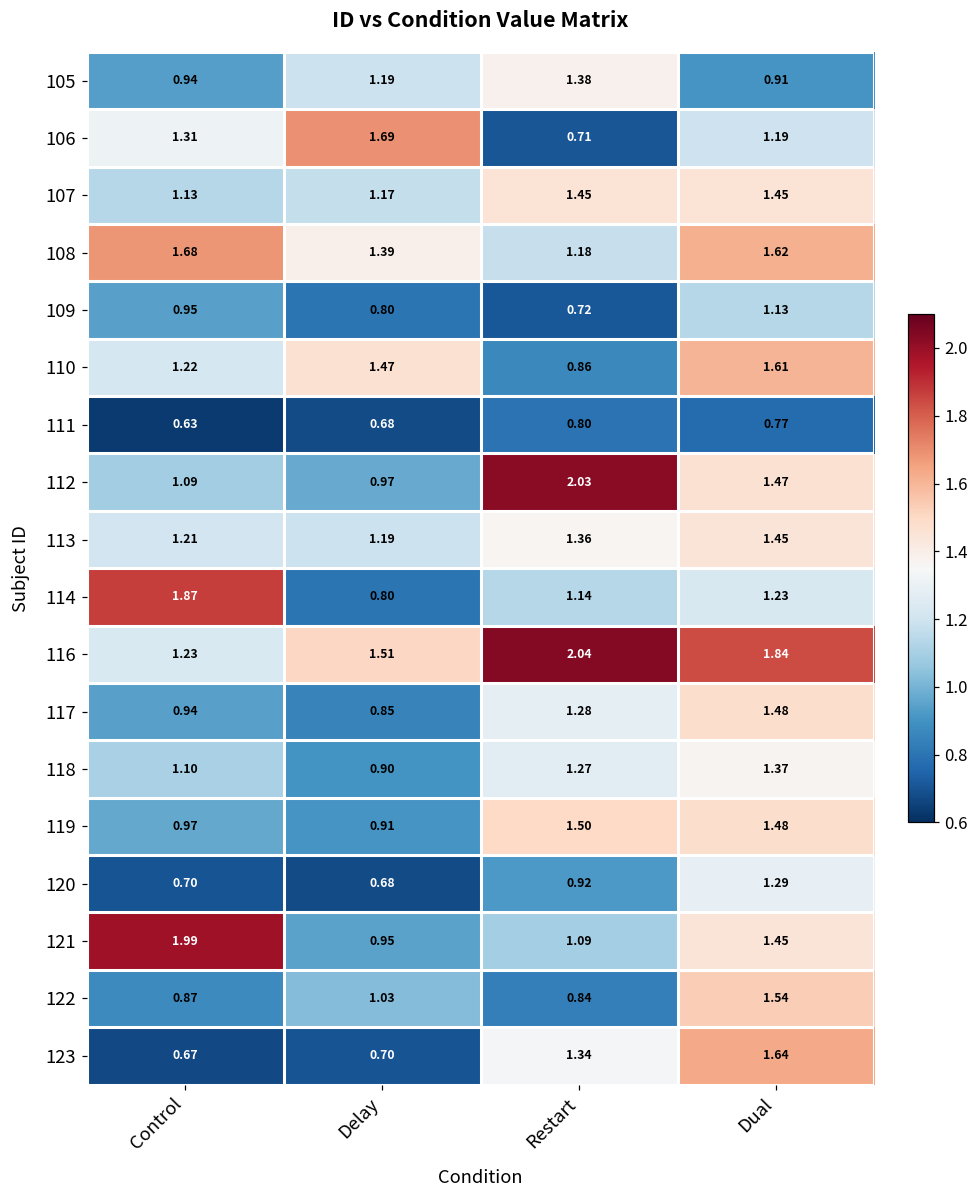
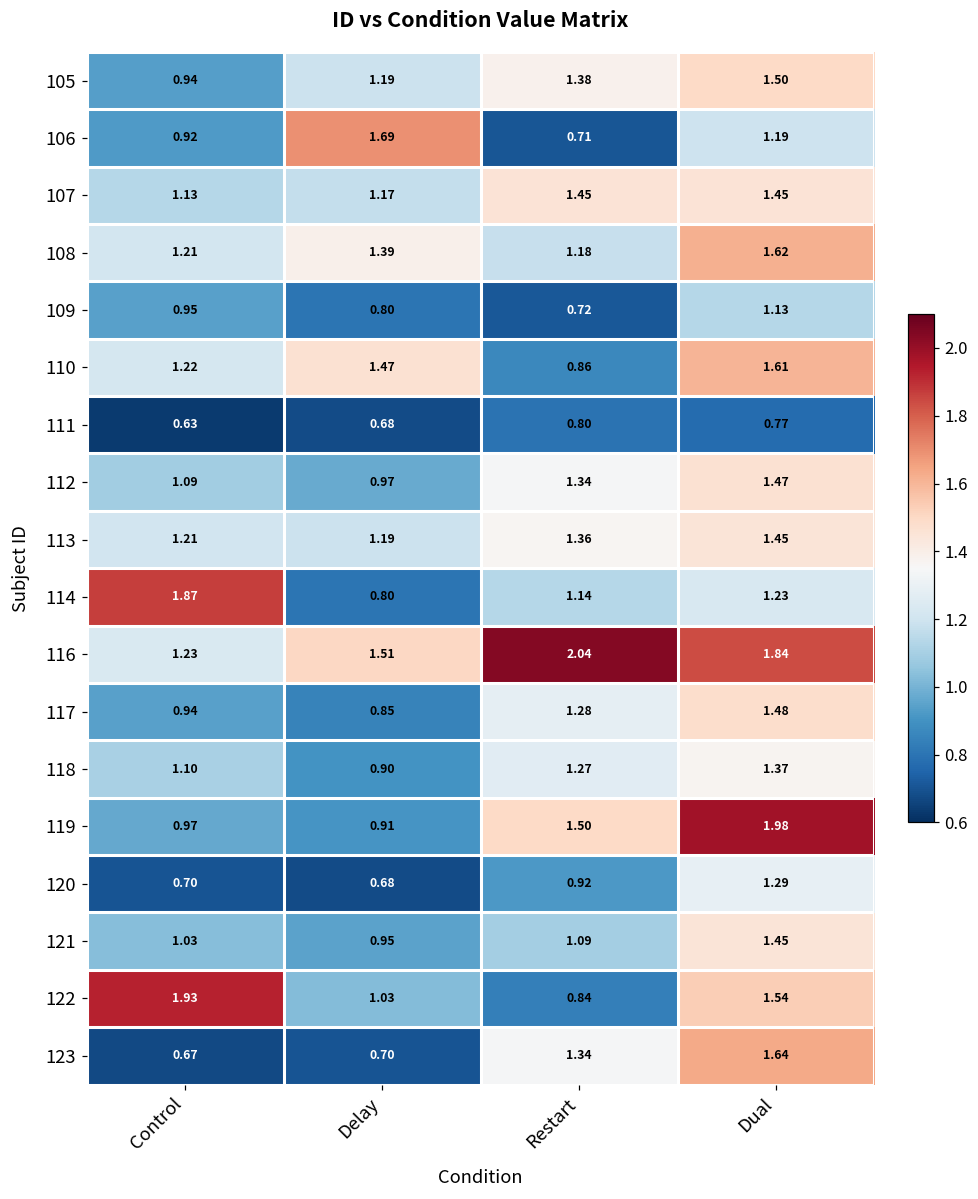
105, Dual: 0.91 -> 1.50
106, Control: 1.31 -> 0.92
108, Control: 1.68 -> 1.21
112, Restart: 2.03 -> 1.34
119, Dual: 1.48 -> 1.98
121, Control: 1.99 -> 1.03
122, Control: 0.87 -> 1.93
